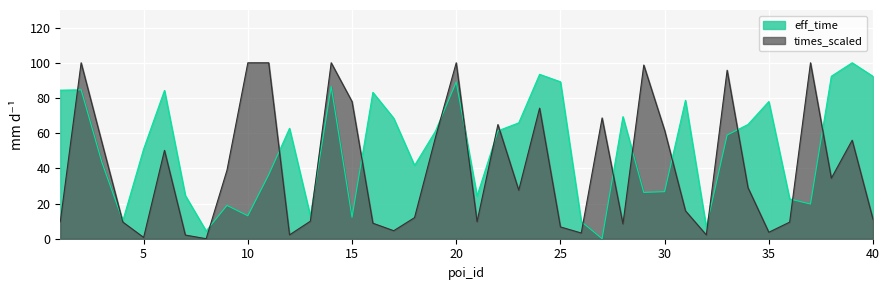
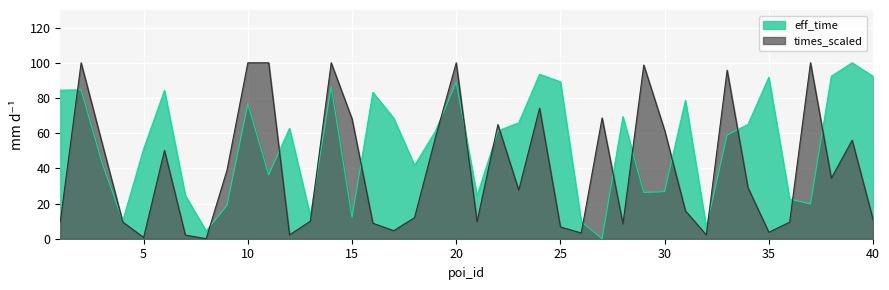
eff_time, 10: 13 -> 77
times_scaled, 15: 78 -> 68
eff_time, 35: 78 -> 92
